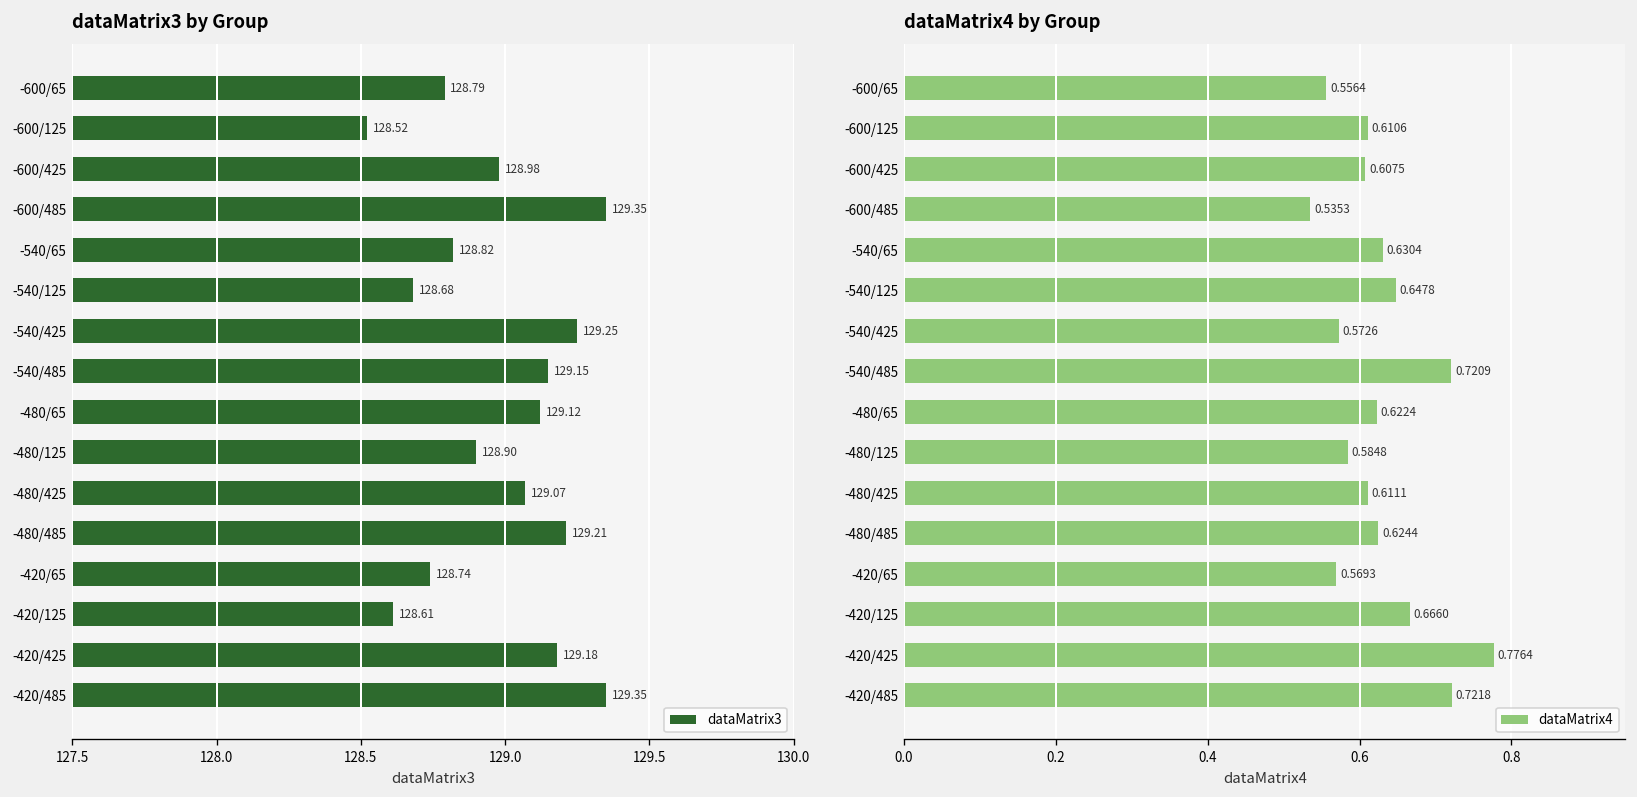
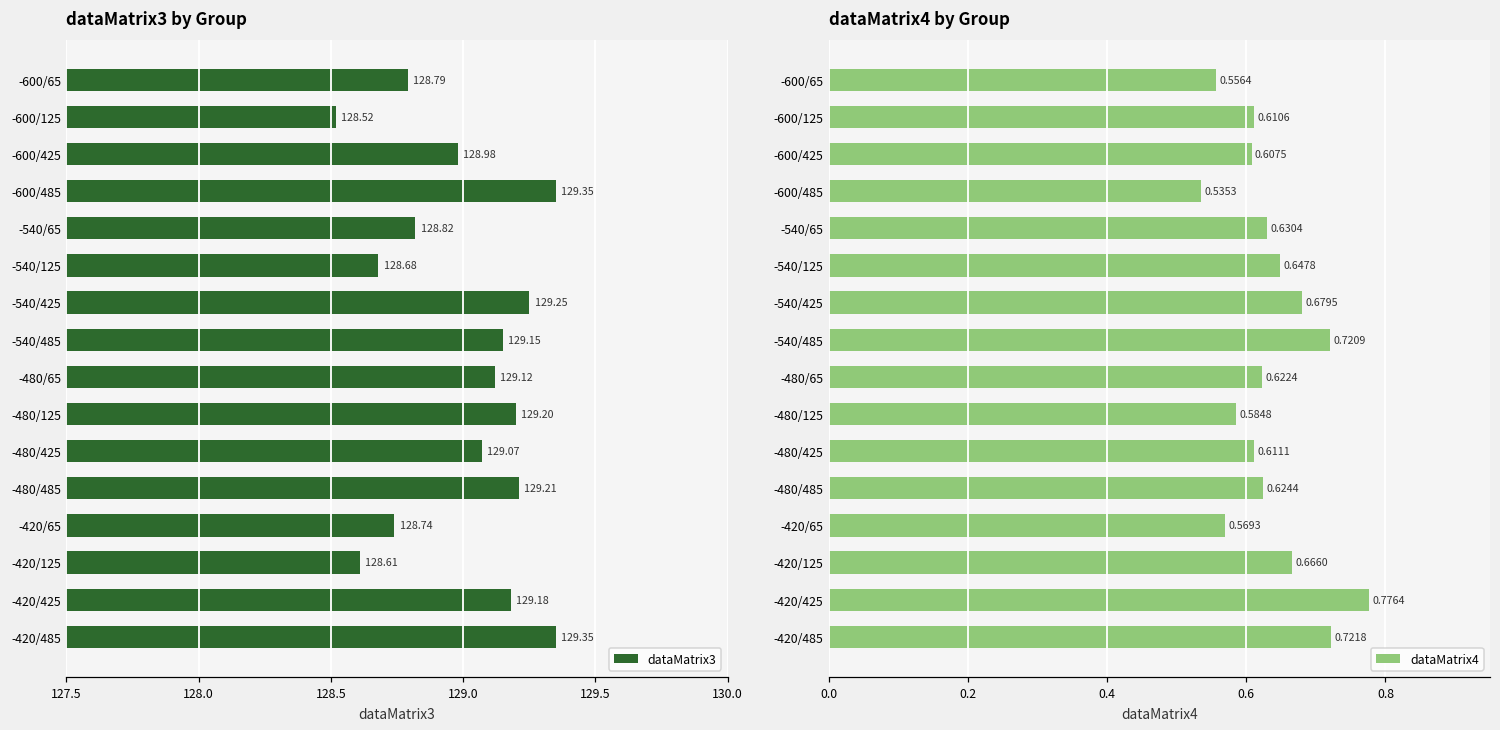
dataMatrix3 by Group, -480/125: 128.90 -> 129.20
dataMatrix4 by Group, -540/425: 0.5726 -> 0.6795
